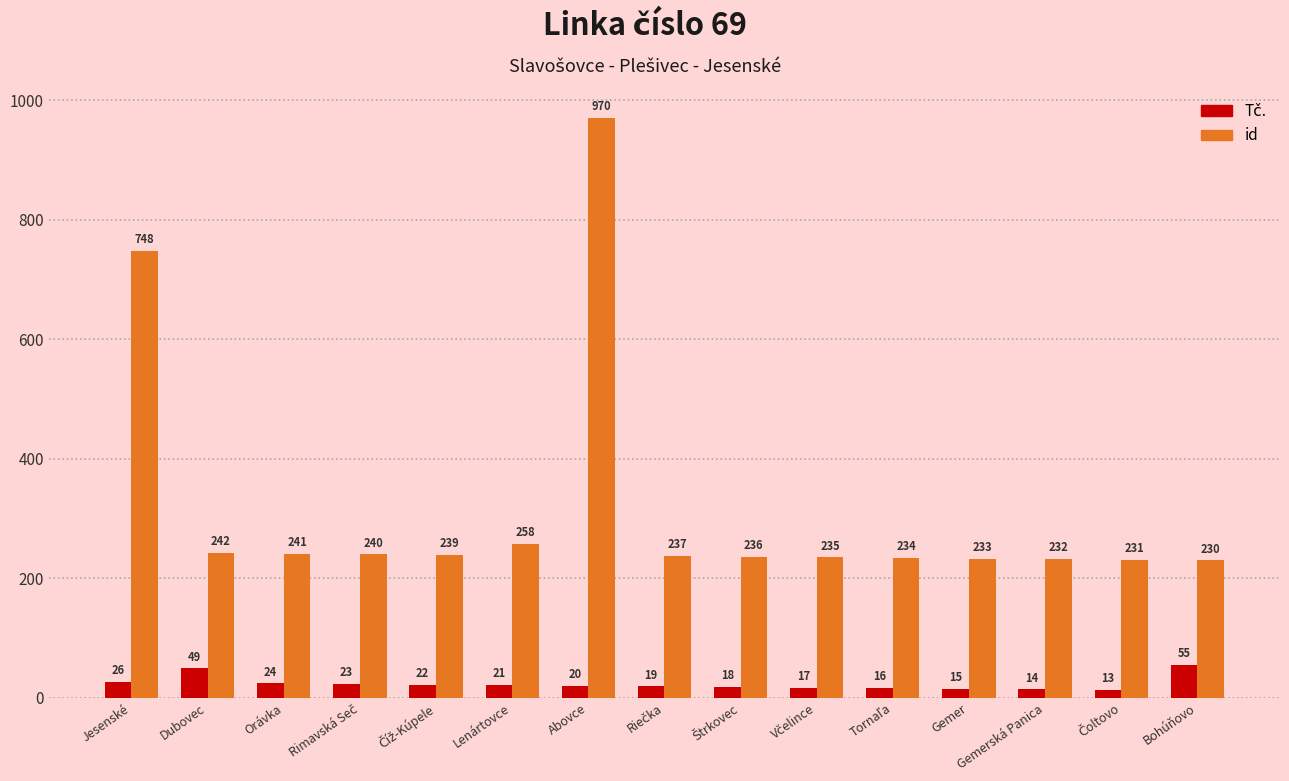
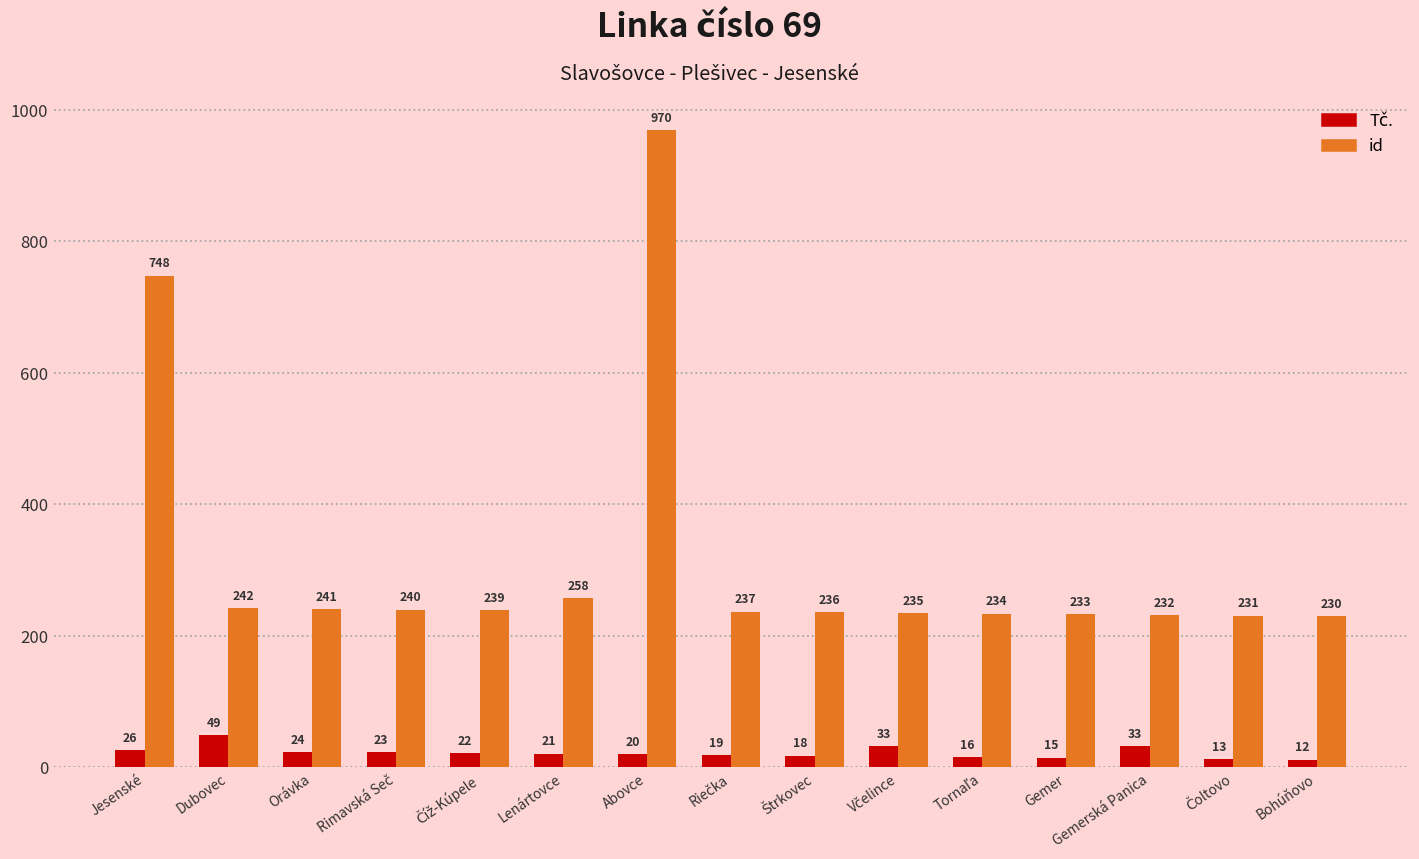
Tč., Včelince: 17 -> 33
Tč., Gemerská Panica: 14 -> 33
Tč., Bohúňovo: 55 -> 12
